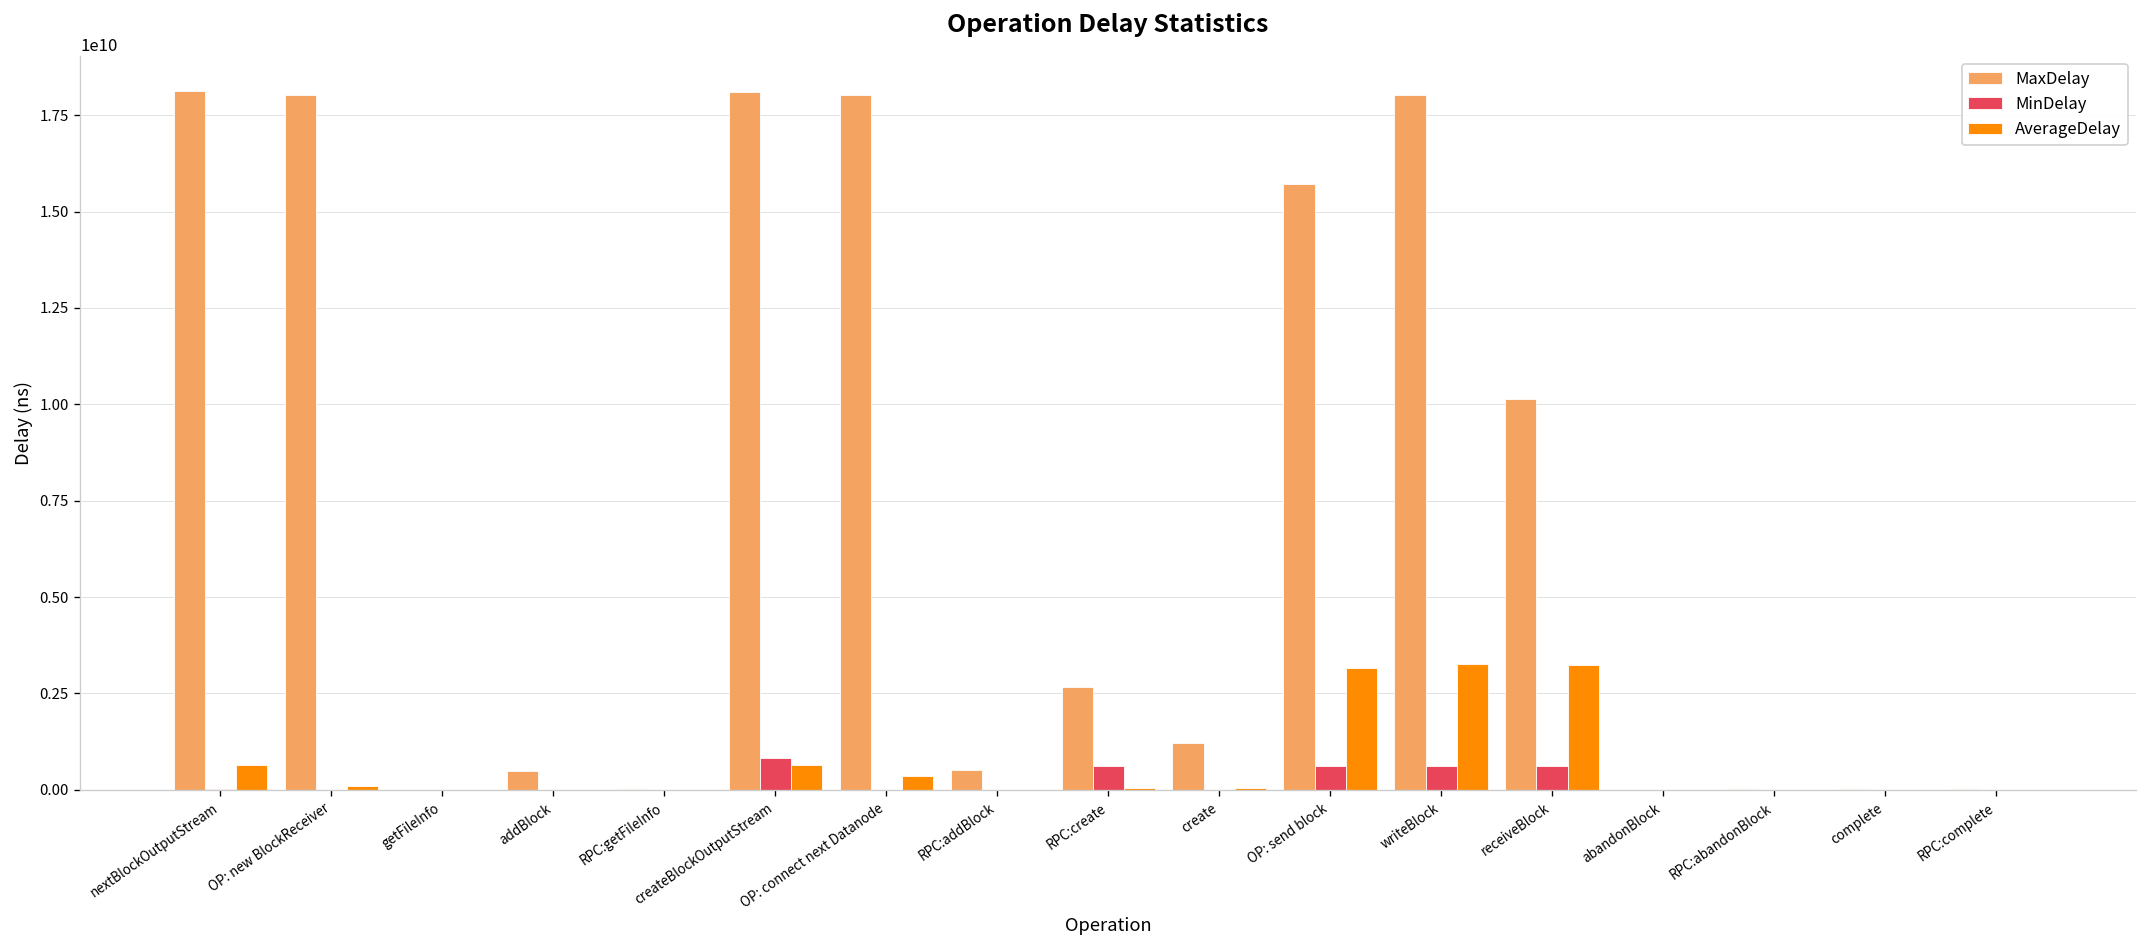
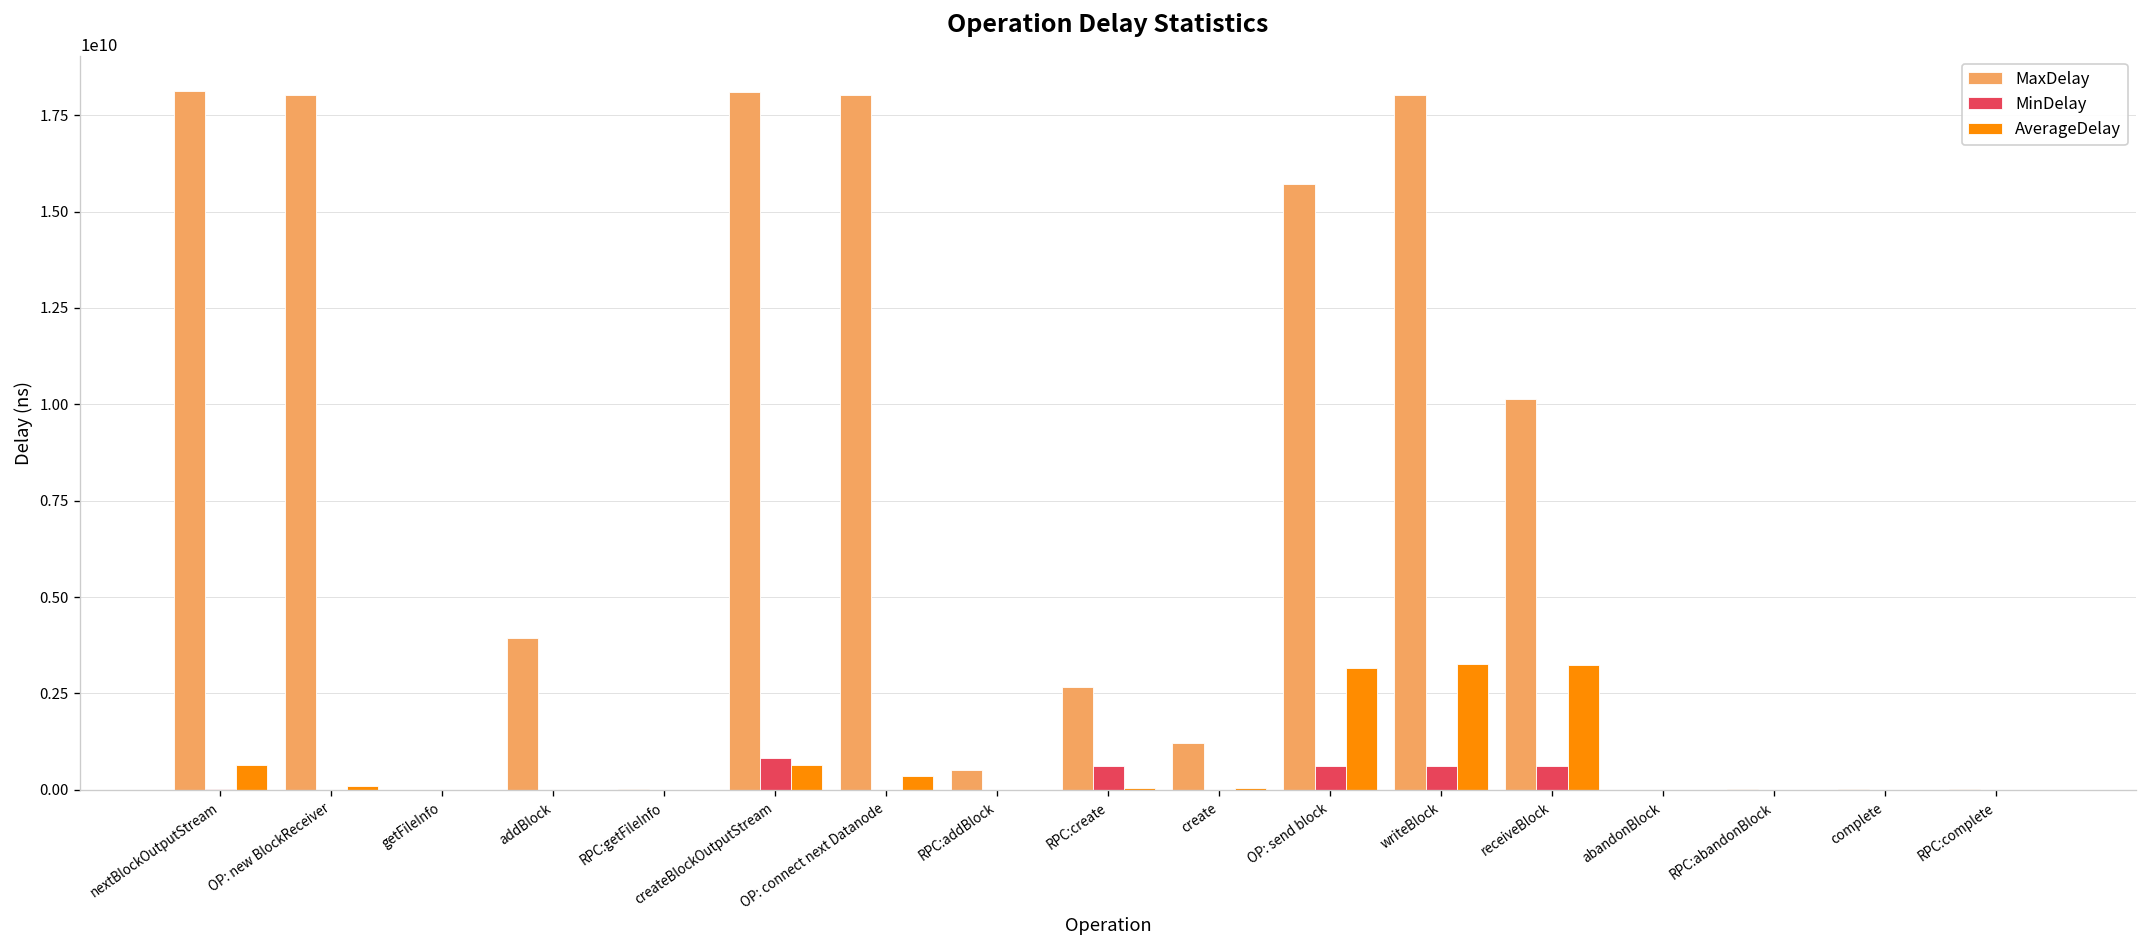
MaxDelay, addBlock: 500000000 -> 3900000000
